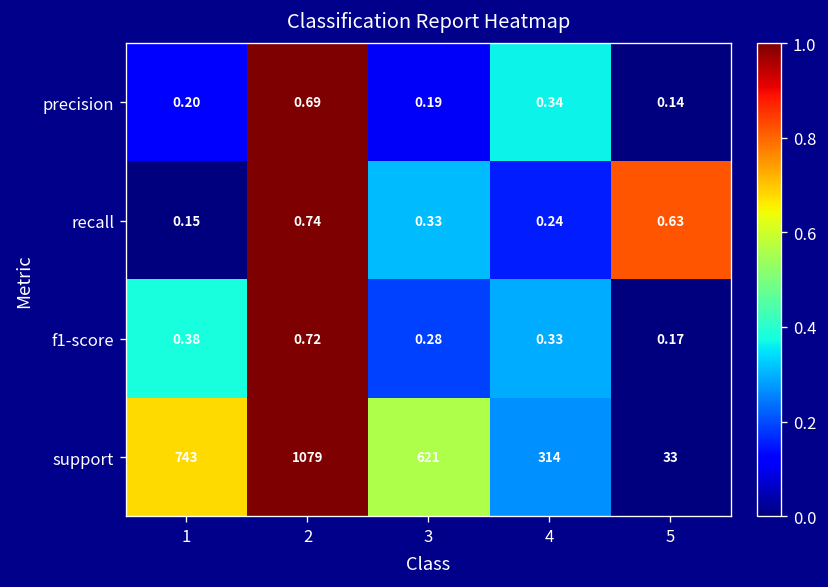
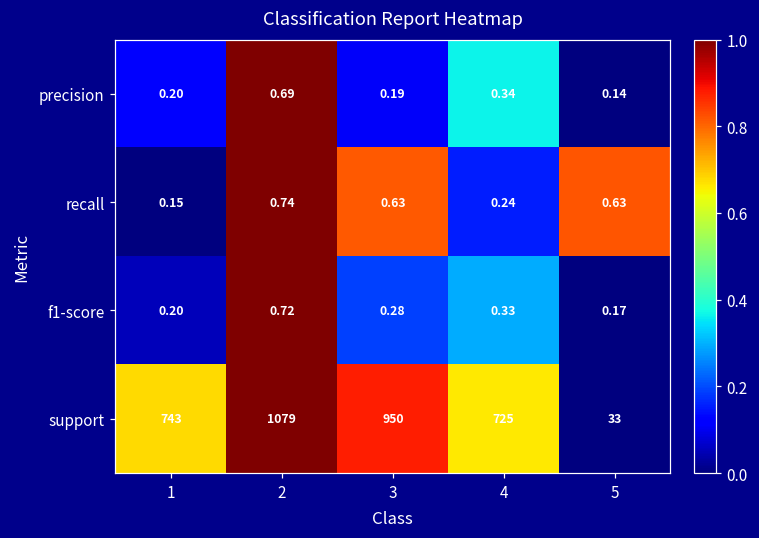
recall, 3: 0.33 -> 0.63
f1-score, 1: 0.38 -> 0.20
support, 3: 621 -> 950
support, 4: 314 -> 725
